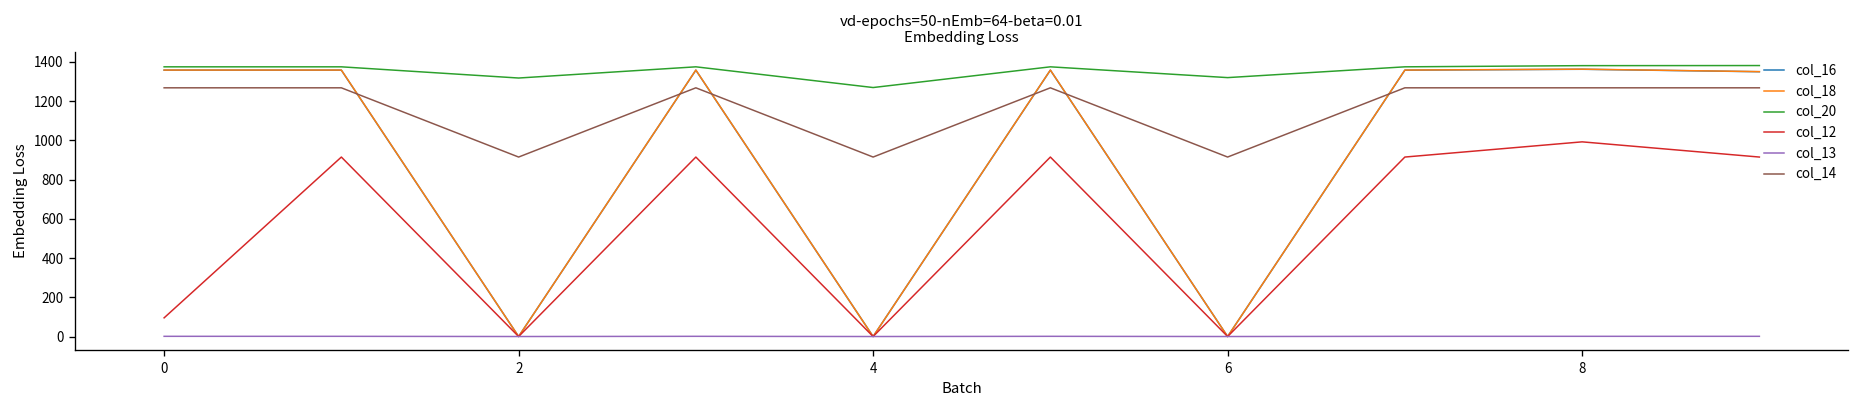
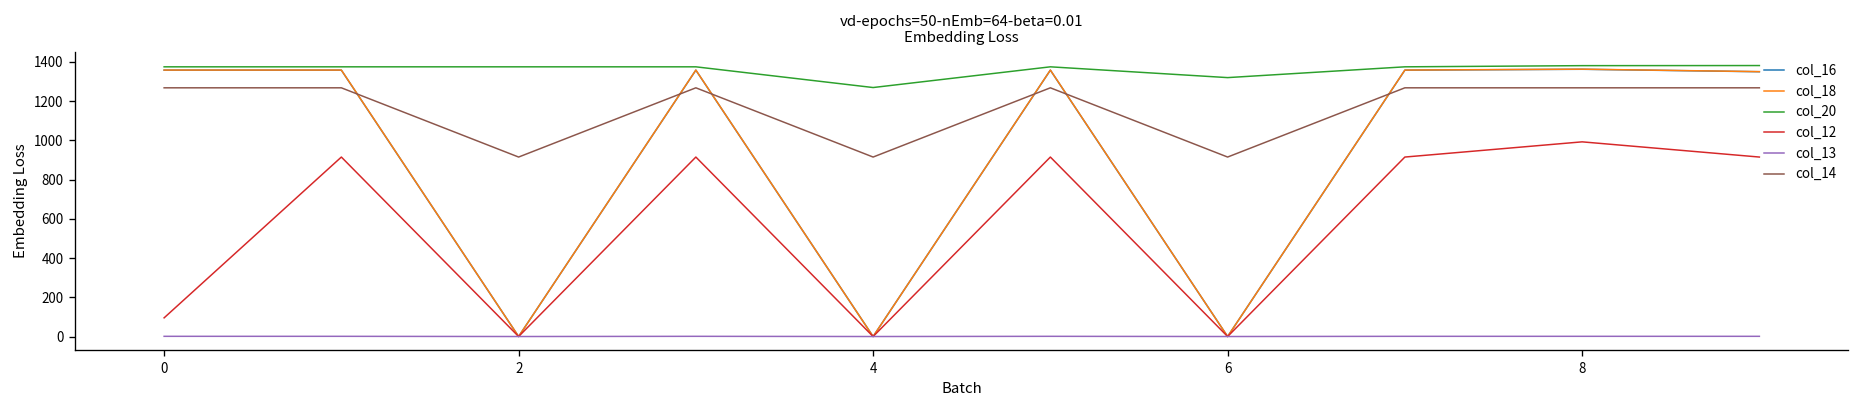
col_20, 2: 1320 -> 1380
